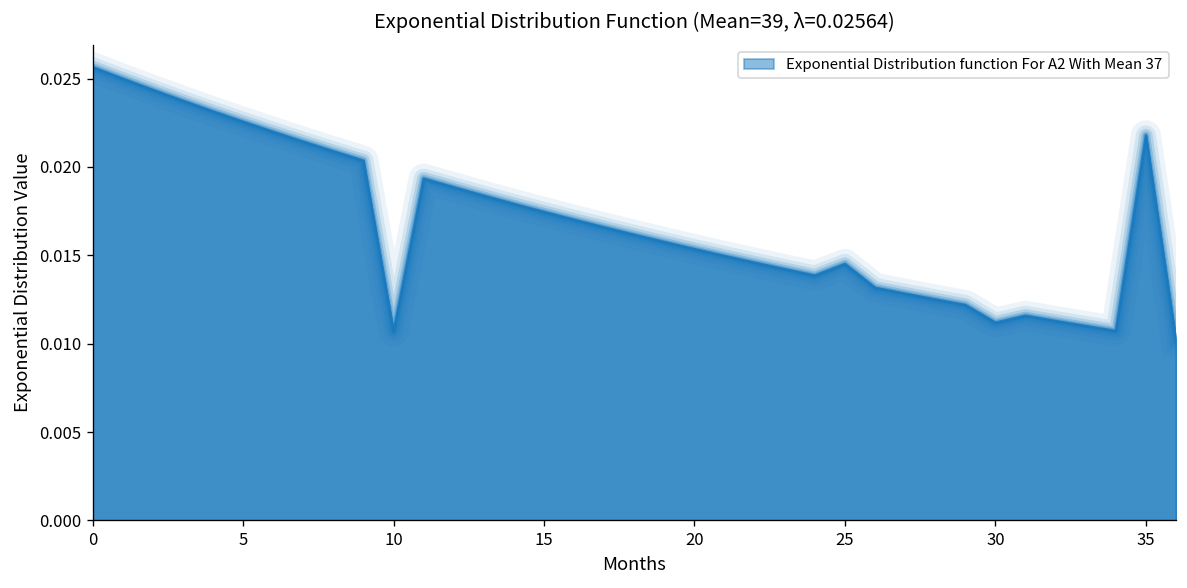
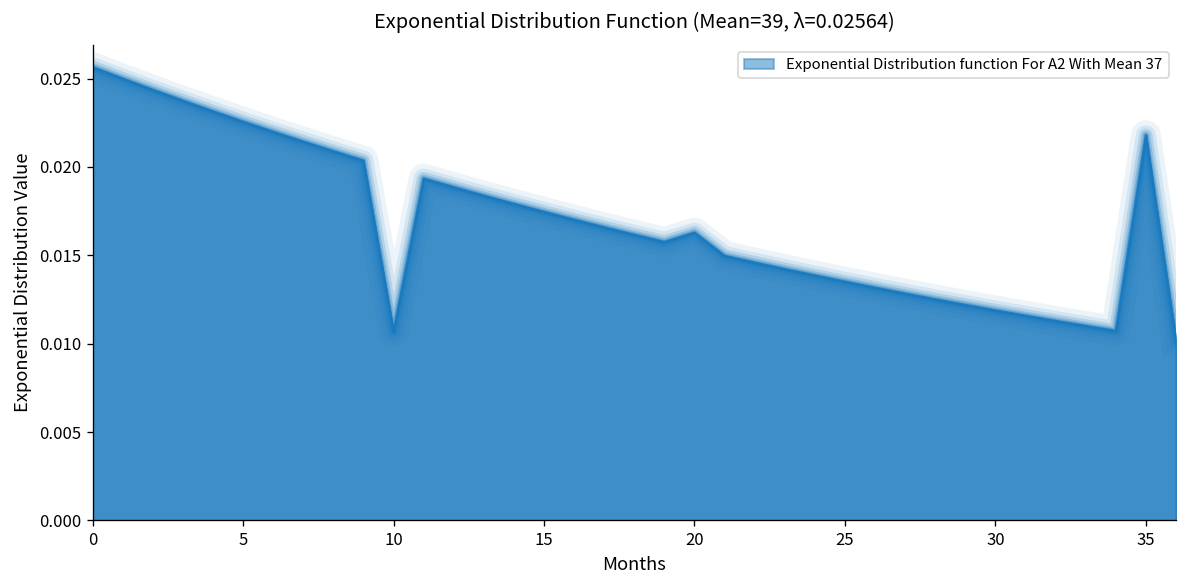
20: 0.0154 -> 0.0163
25: 0.0145 -> 0.0135
30: 0.0112 -> 0.0119
